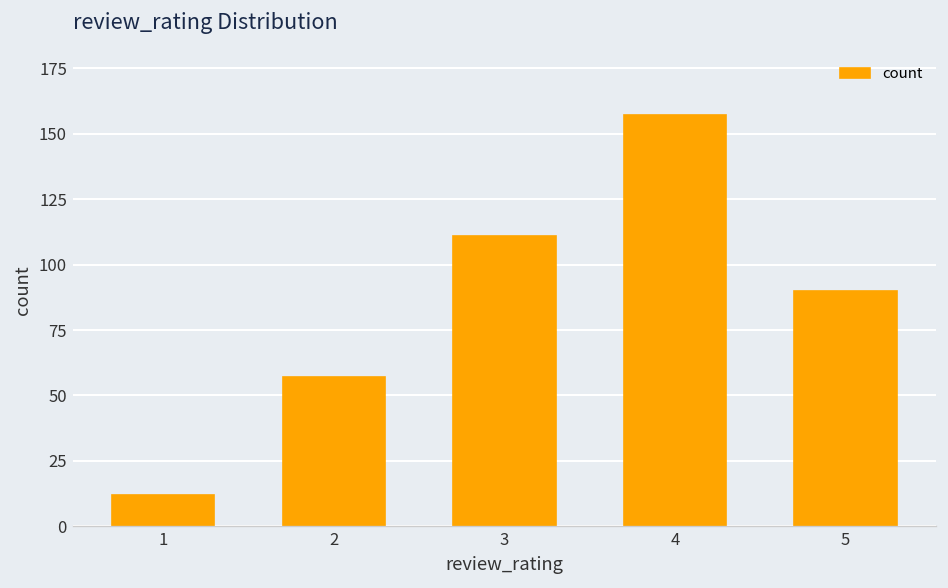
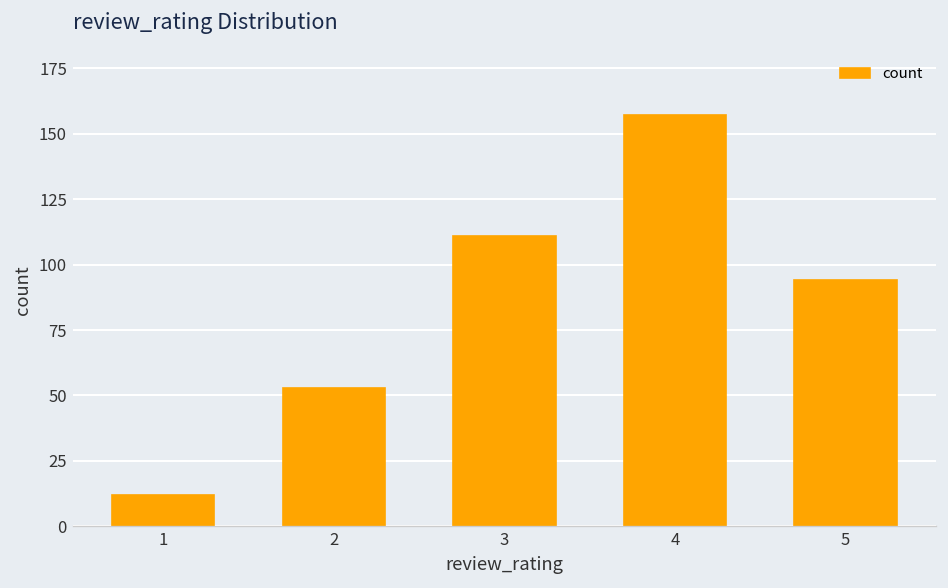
2: 57 -> 53
5: 90 -> 94
